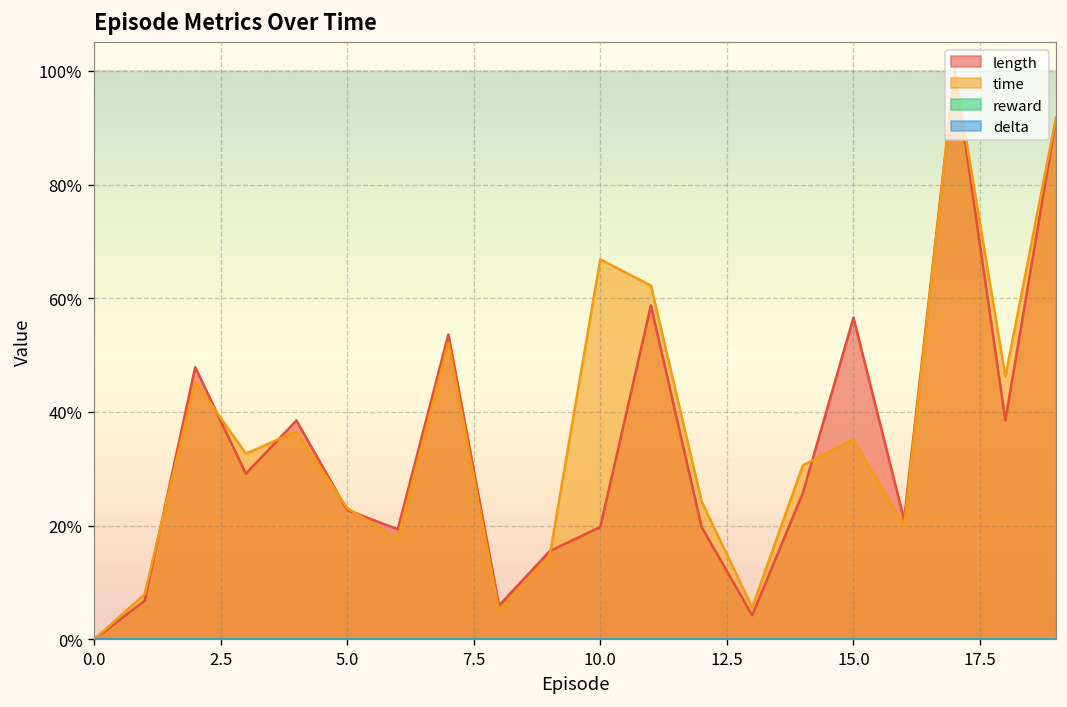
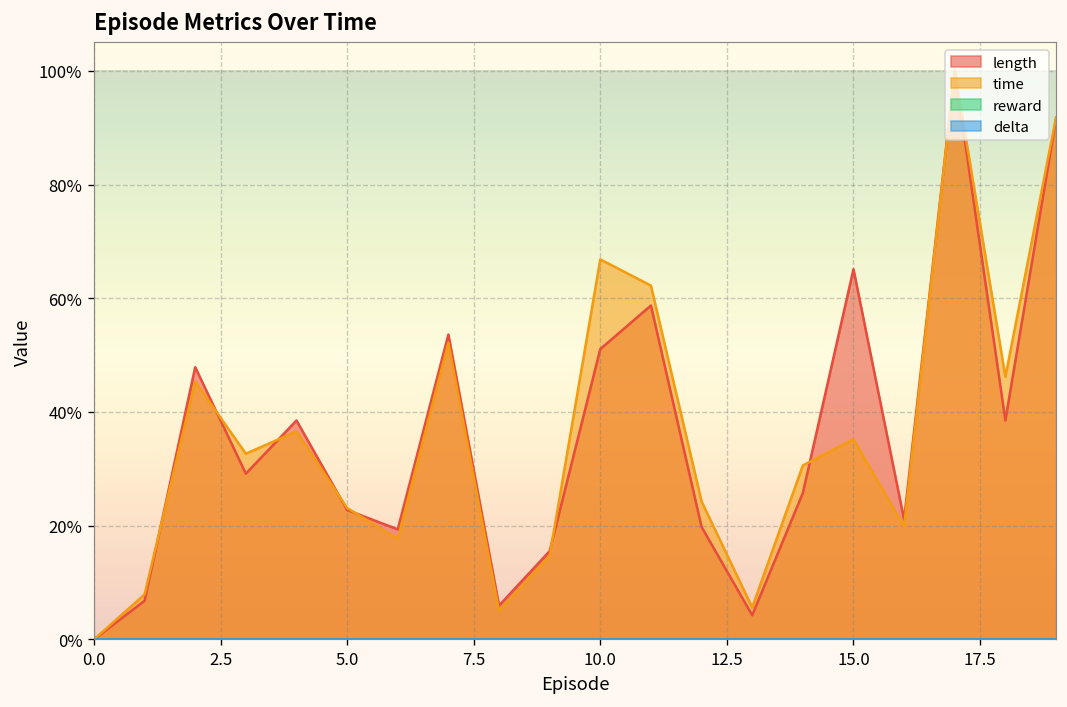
length, 10.0: 20% -> 51%
length, 15.0: 57% -> 65%
